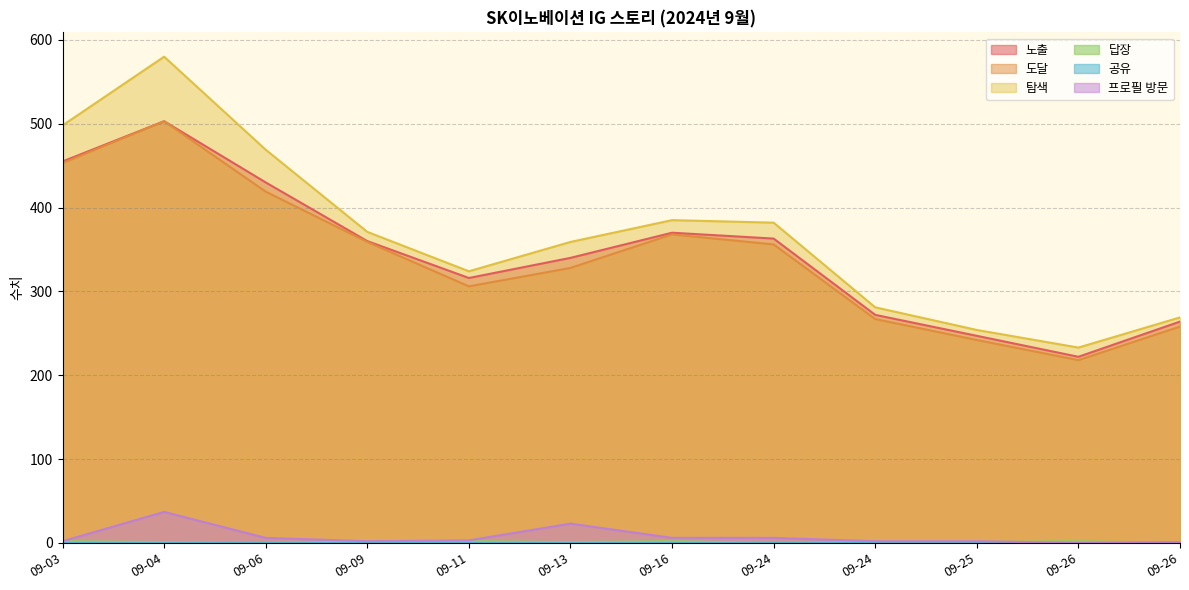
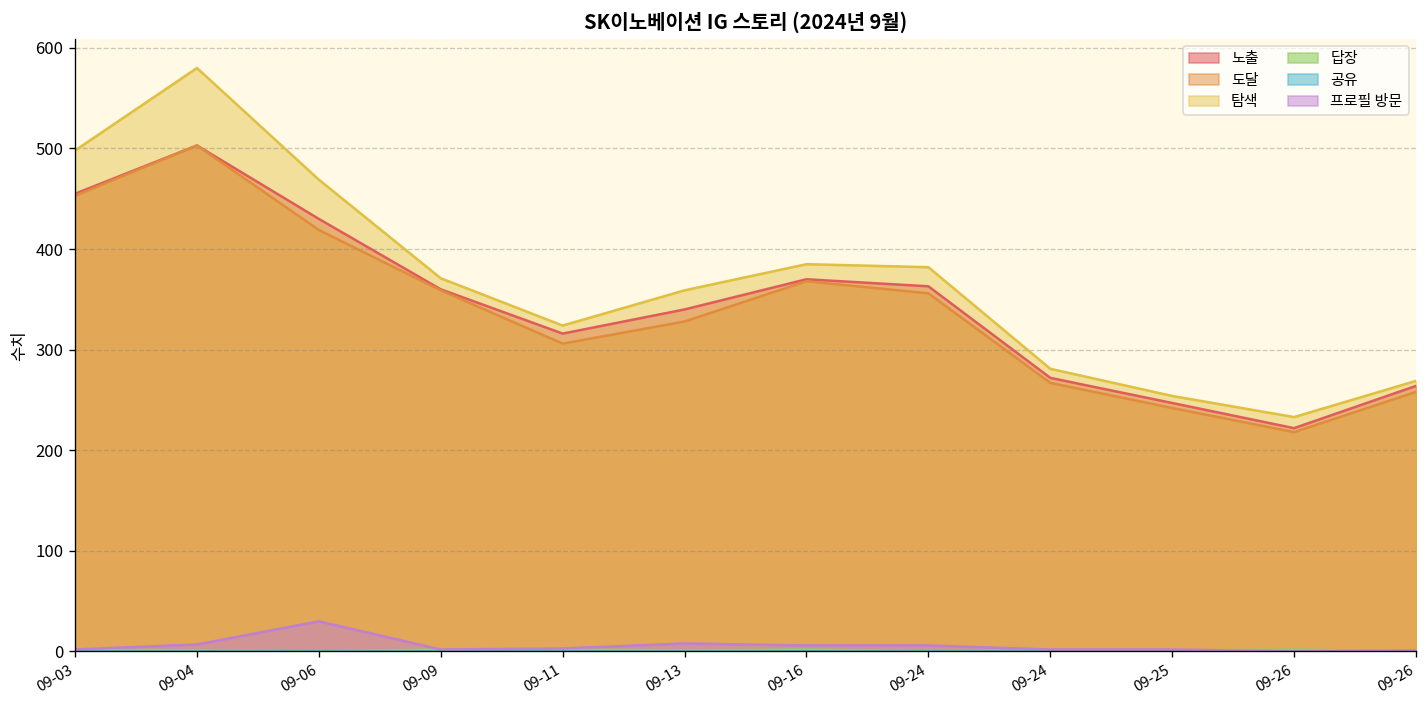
프로필 방문, 09-04: 40 -> 10
프로필 방문, 09-06: 10 -> 30
프로필 방문, 09-13: 20 -> 10
